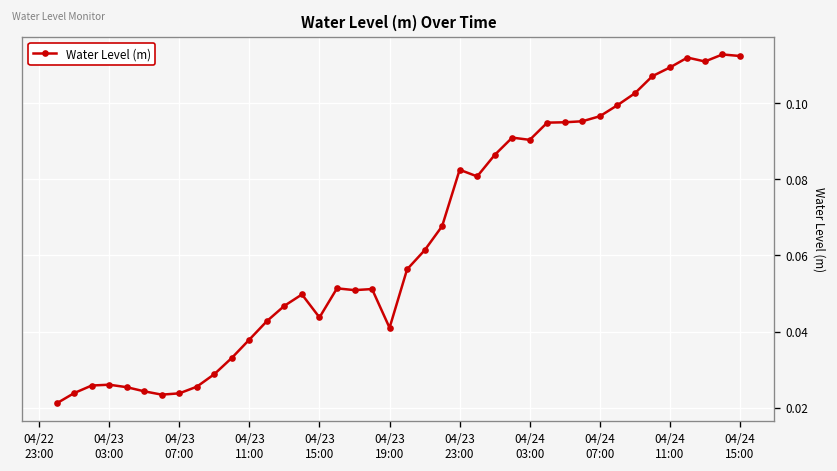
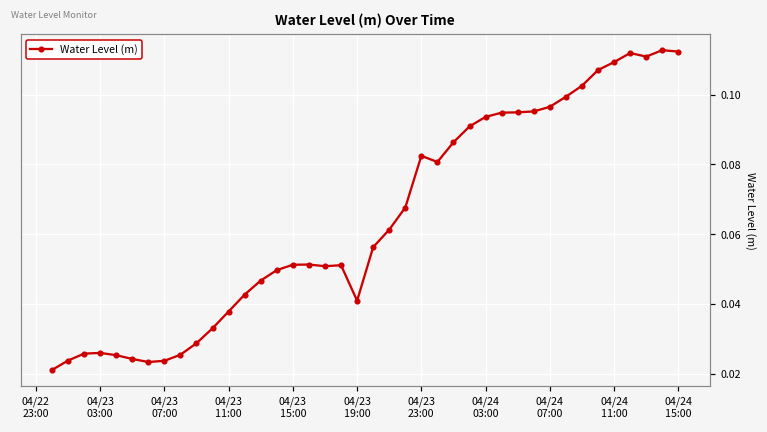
04/23 15:00: 0.044 -> 0.051
04/24 03:00: 0.090 -> 0.094
